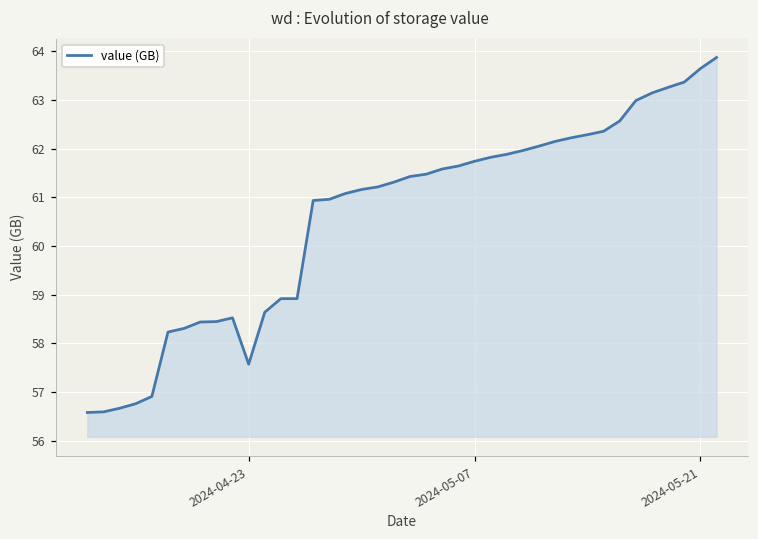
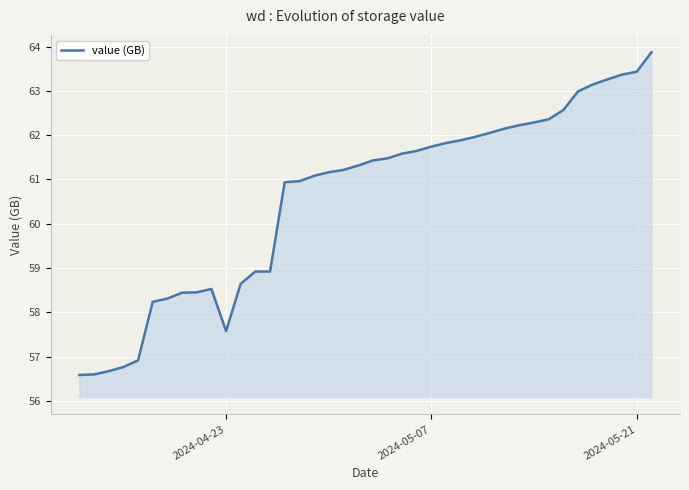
2024-05-21: 63.6 -> 63.4
